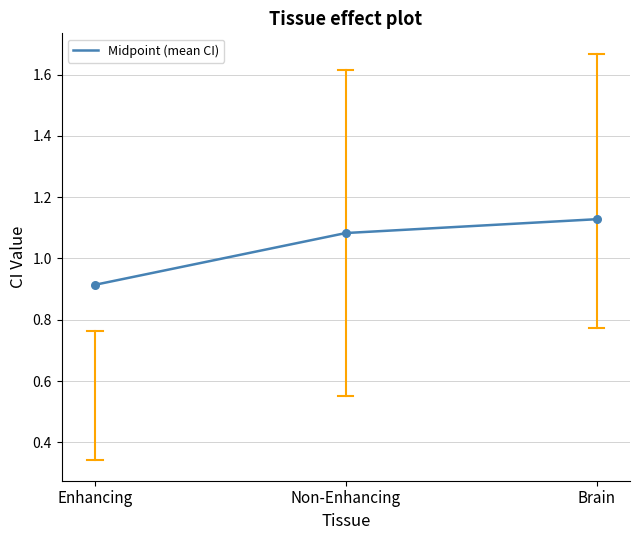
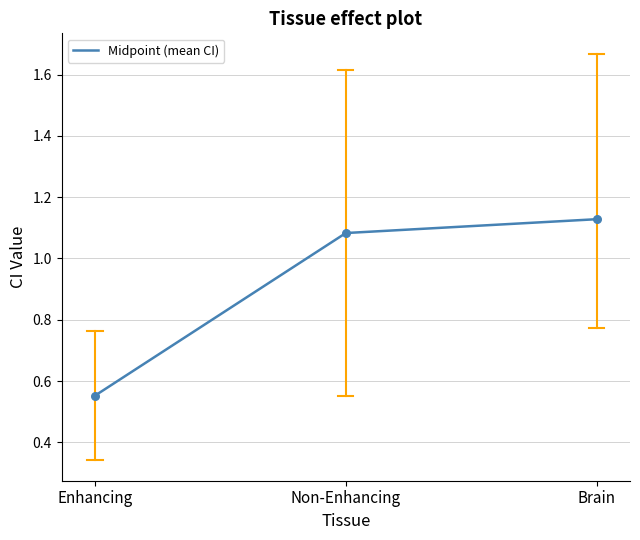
Midpoint (mean CI), Enhancing: 0.91 -> 0.55
